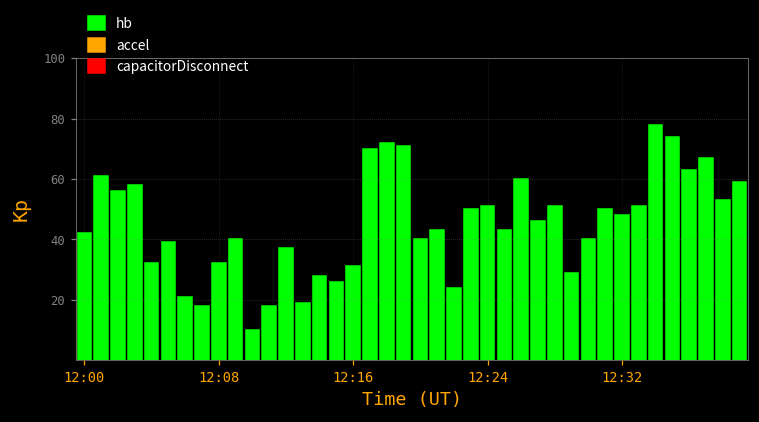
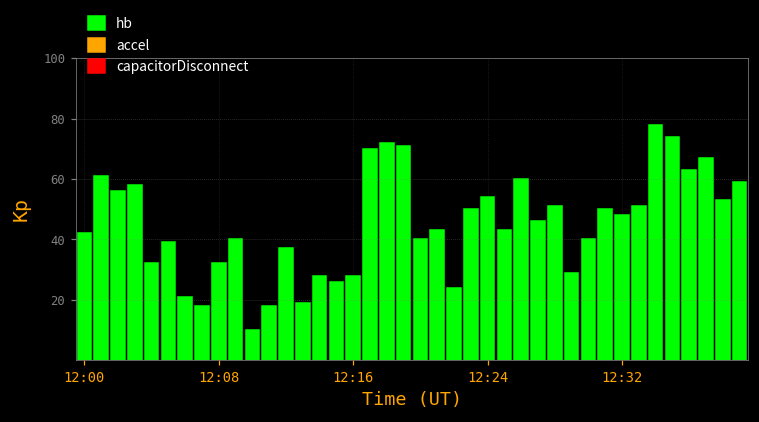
12:16: 31 -> 28
12:24: 51 -> 54
